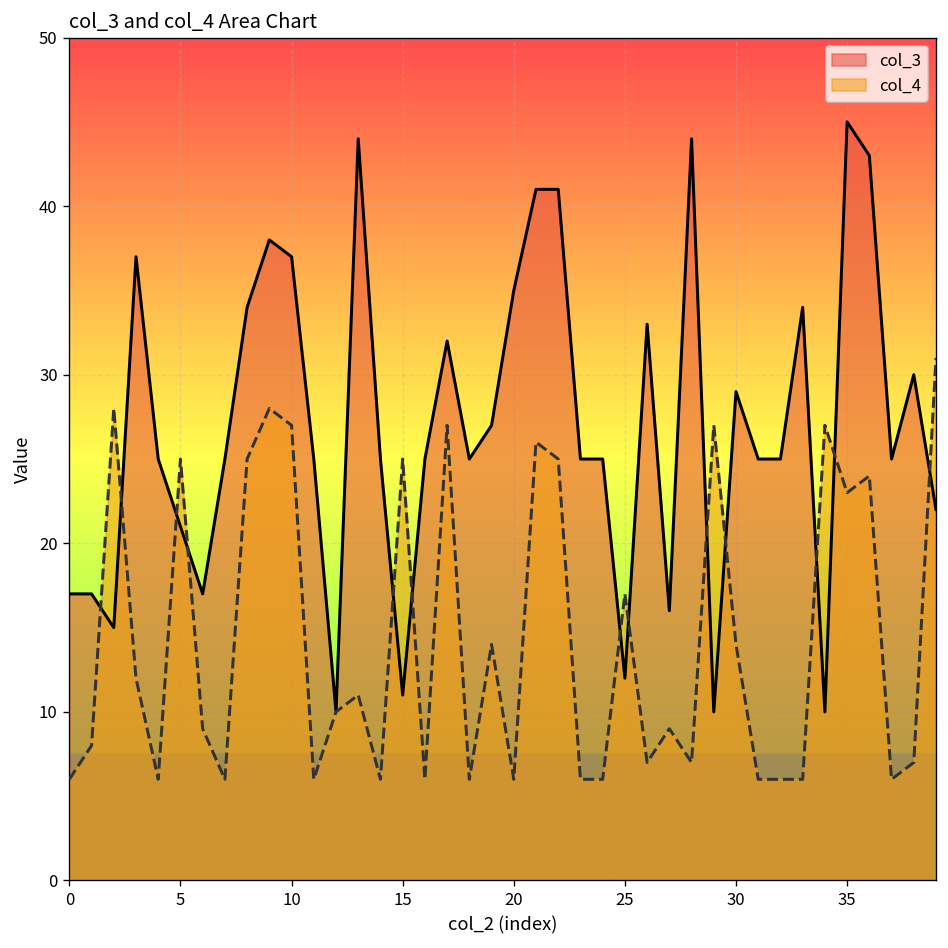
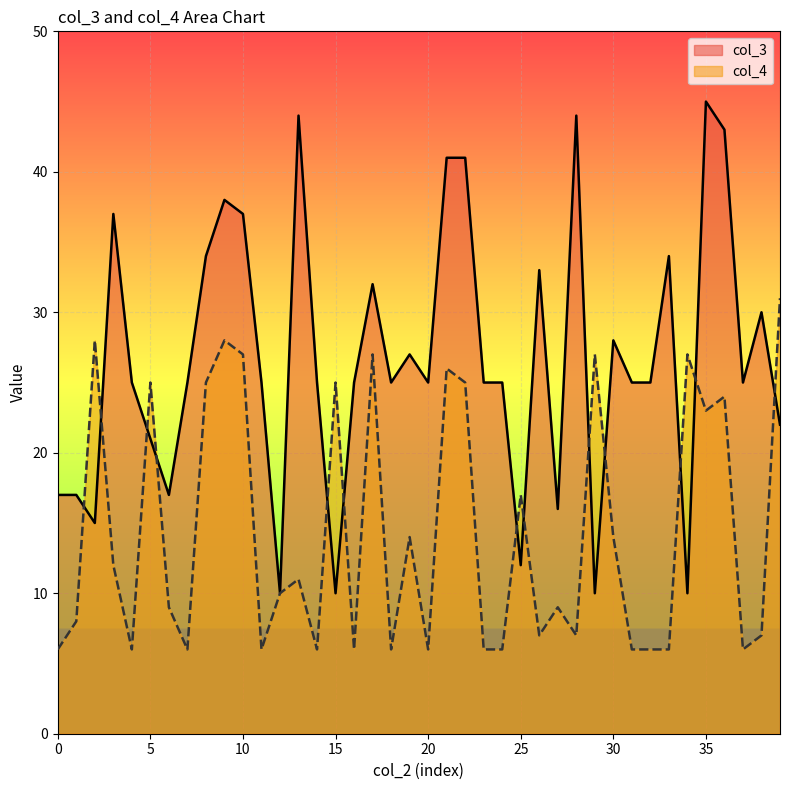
col_3, 15: 11 -> 10
col_3, 20: 35 -> 25
col_3, 30: 29 -> 28
